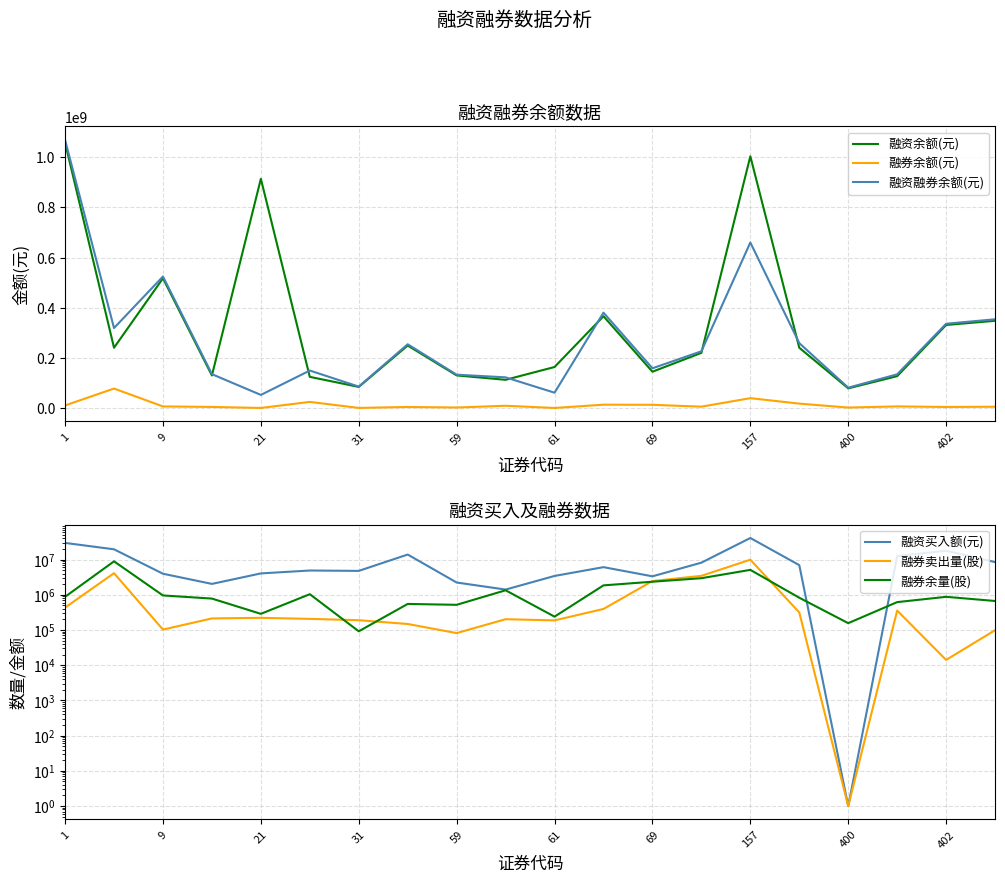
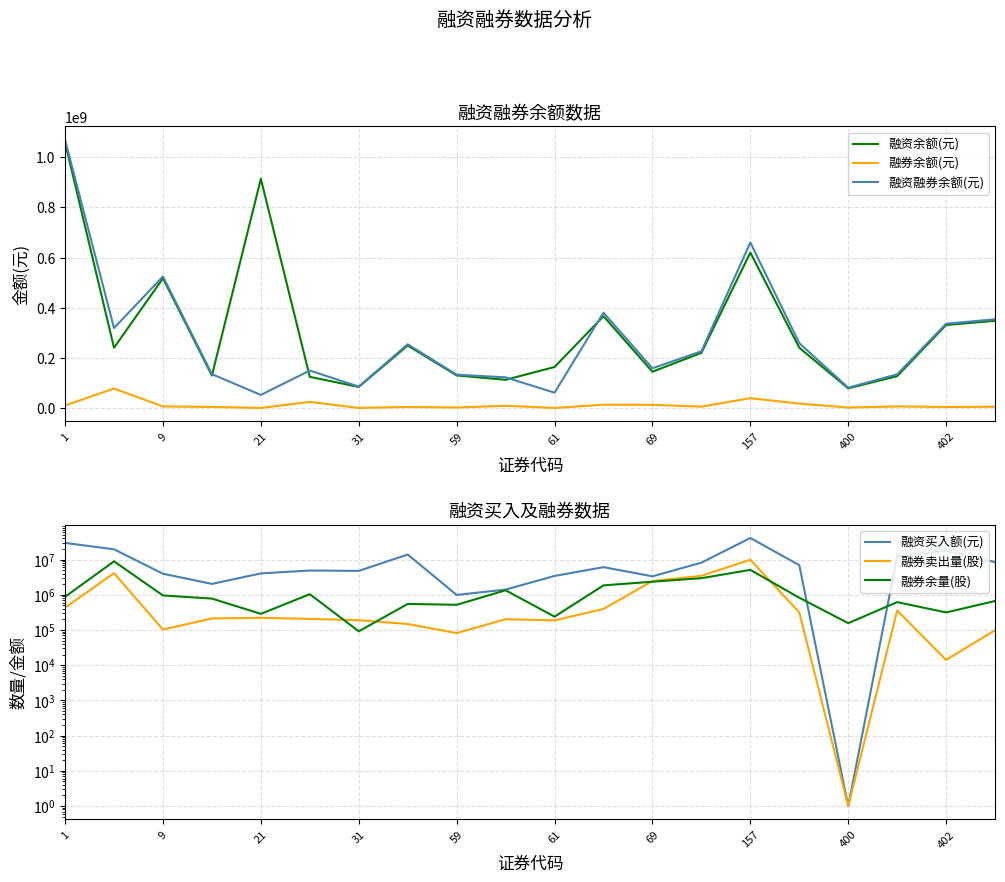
融资融券余额数据, 融资余额(元), 157: 1000000000 -> 620000000
融资买入及融券数据, 融资买入额(元), 59: 2000000 -> 1000000
融资买入及融券数据, 融券余量(股), 402: 900000 -> 300000
